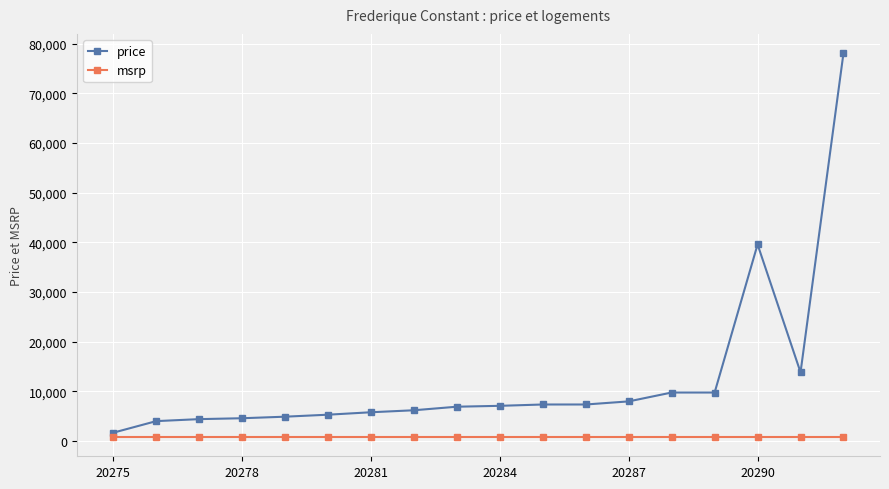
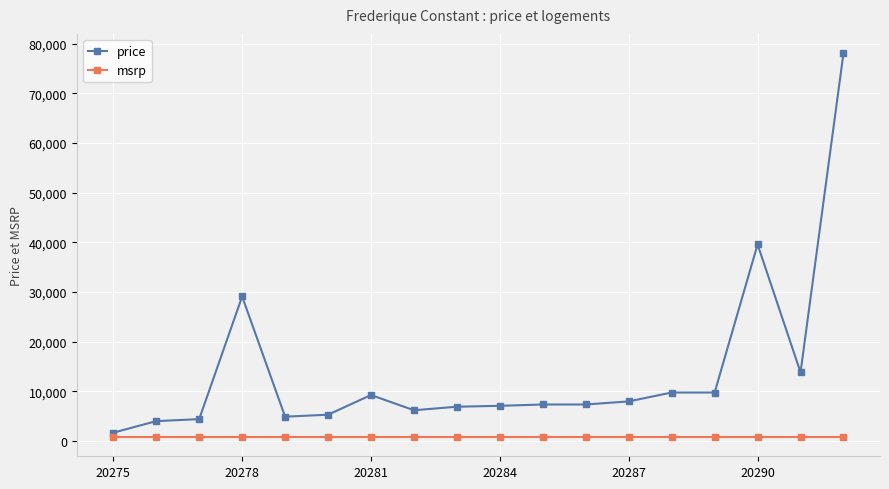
price, 20278: 5,000 -> 29,000
price, 20281: 6,000 -> 9,000
